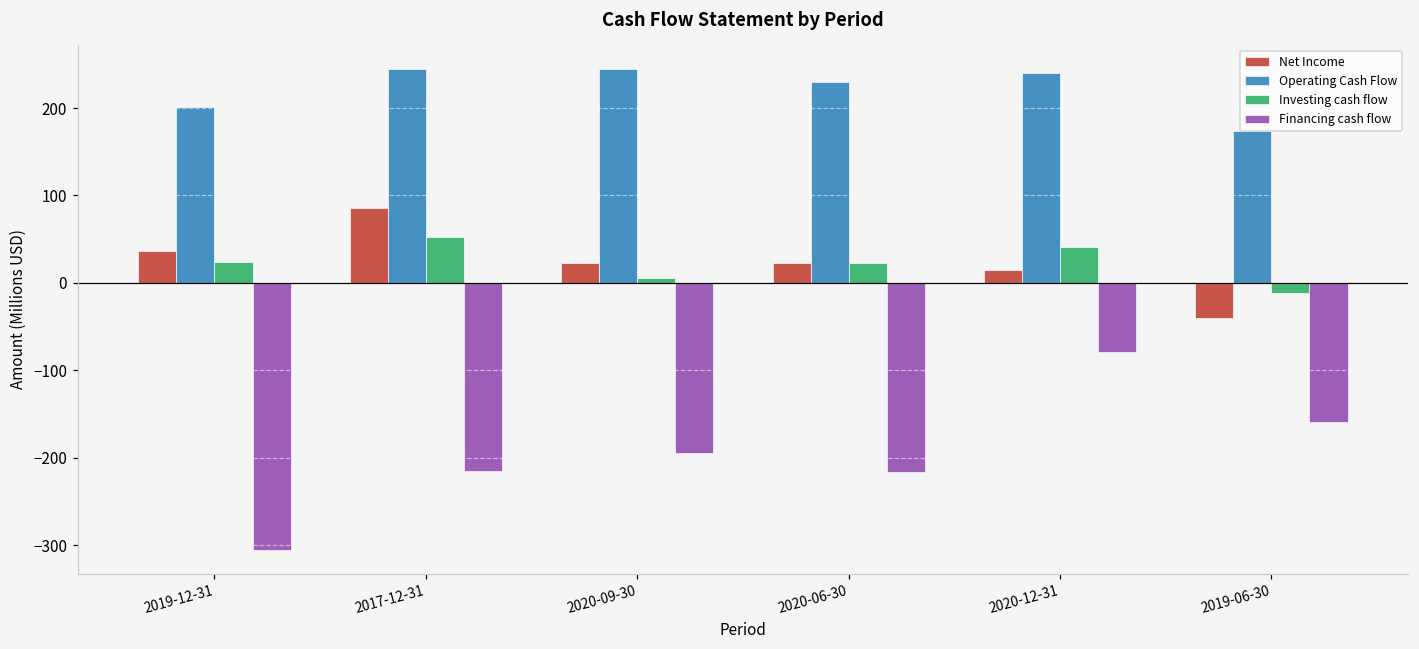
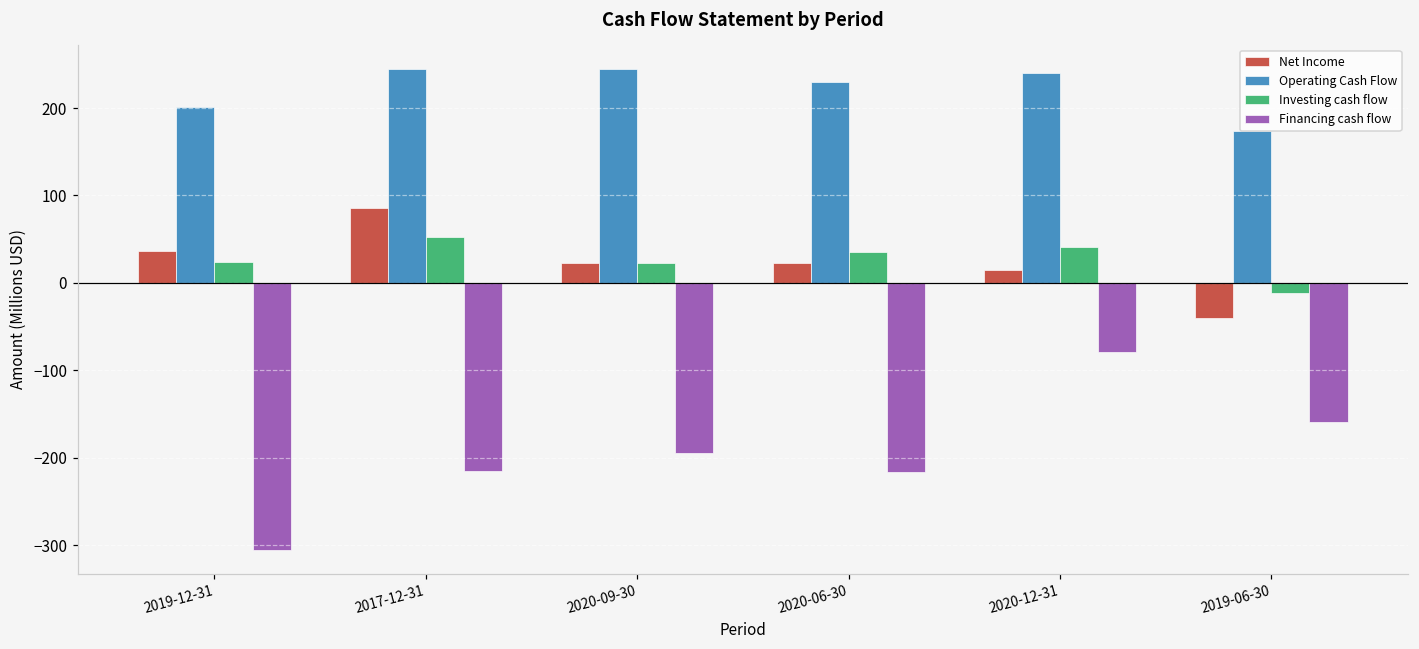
Investing cash flow, 2020-09-30: 10 -> 20
Investing cash flow, 2020-06-30: 20 -> 40
